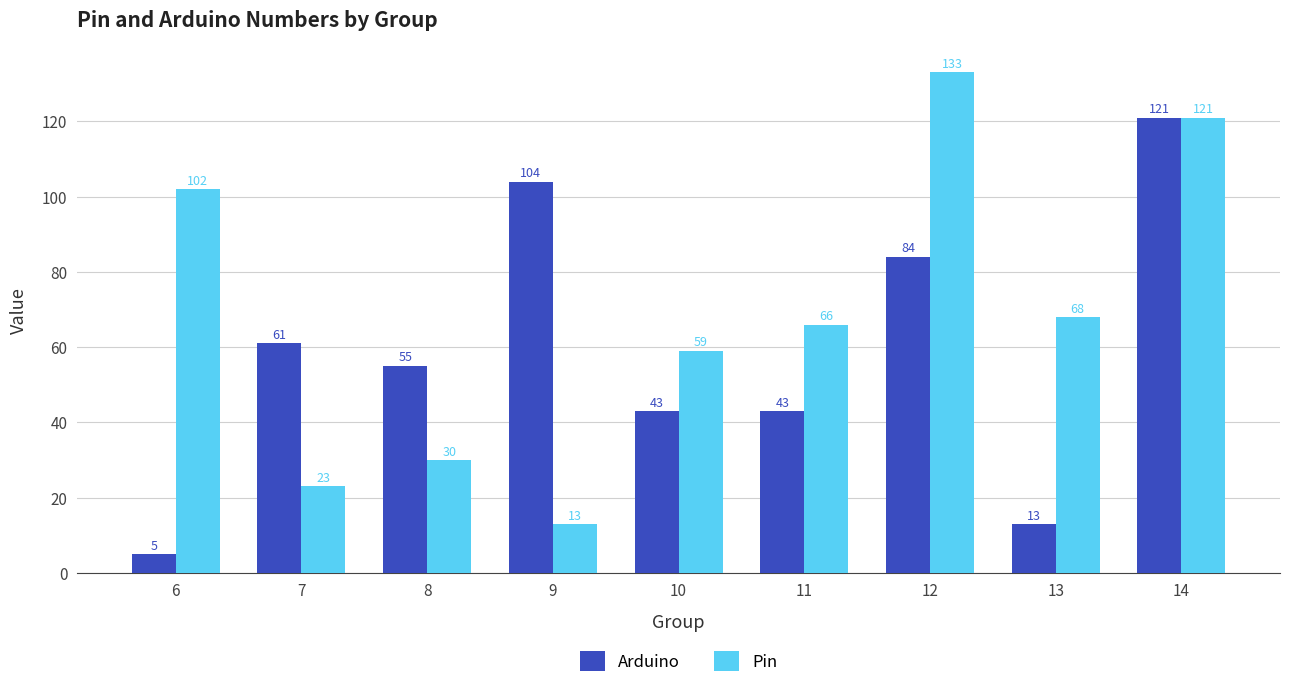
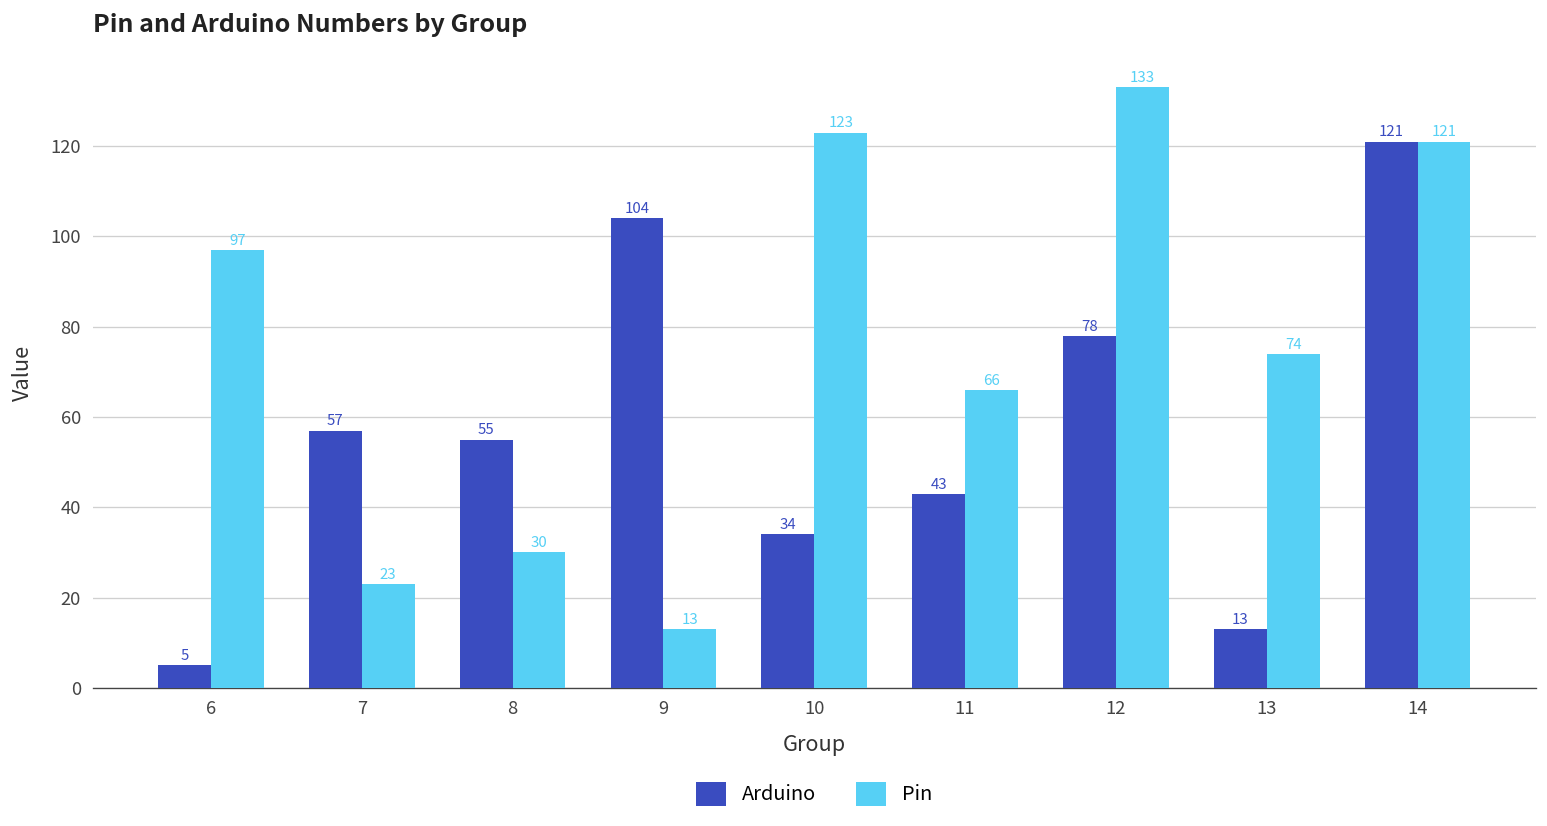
Pin, 6: 102 -> 97
Arduino, 7: 61 -> 57
Arduino, 10: 43 -> 34
Pin, 10: 59 -> 123
Arduino, 12: 84 -> 78
Pin, 13: 68 -> 74
